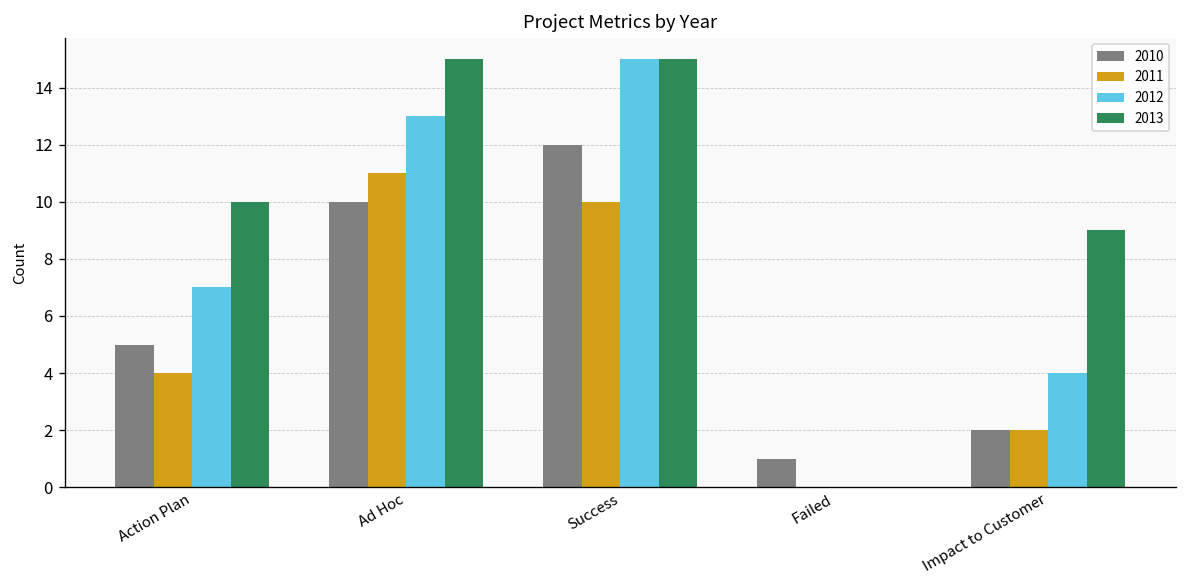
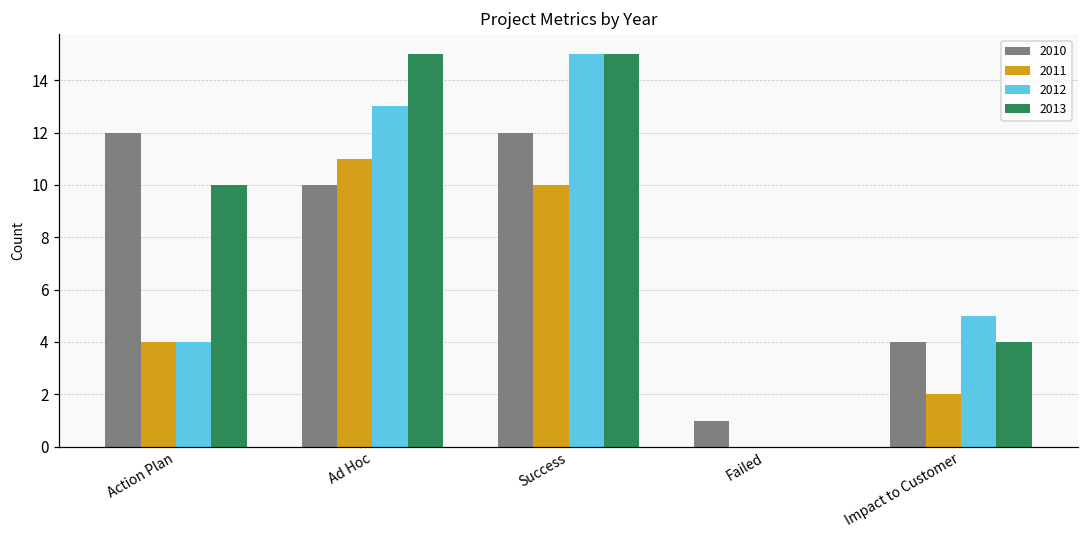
2010, Action Plan: 5 -> 12
2012, Action Plan: 7 -> 4
2010, Impact to Customer: 2 -> 4
2012, Impact to Customer: 4 -> 5
2013, Impact to Customer: 9 -> 4
